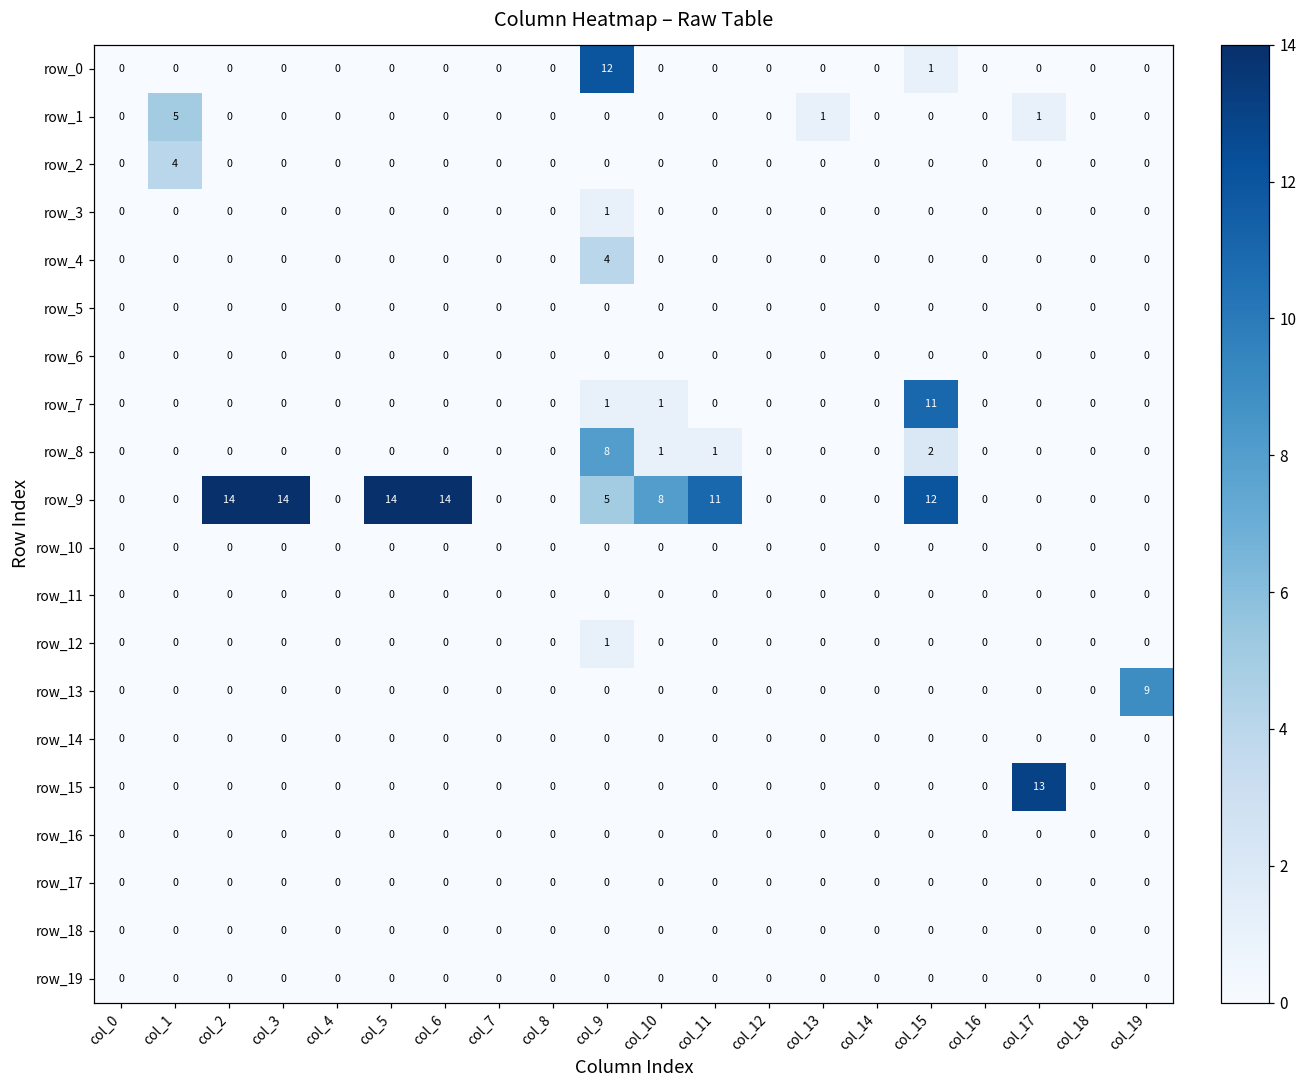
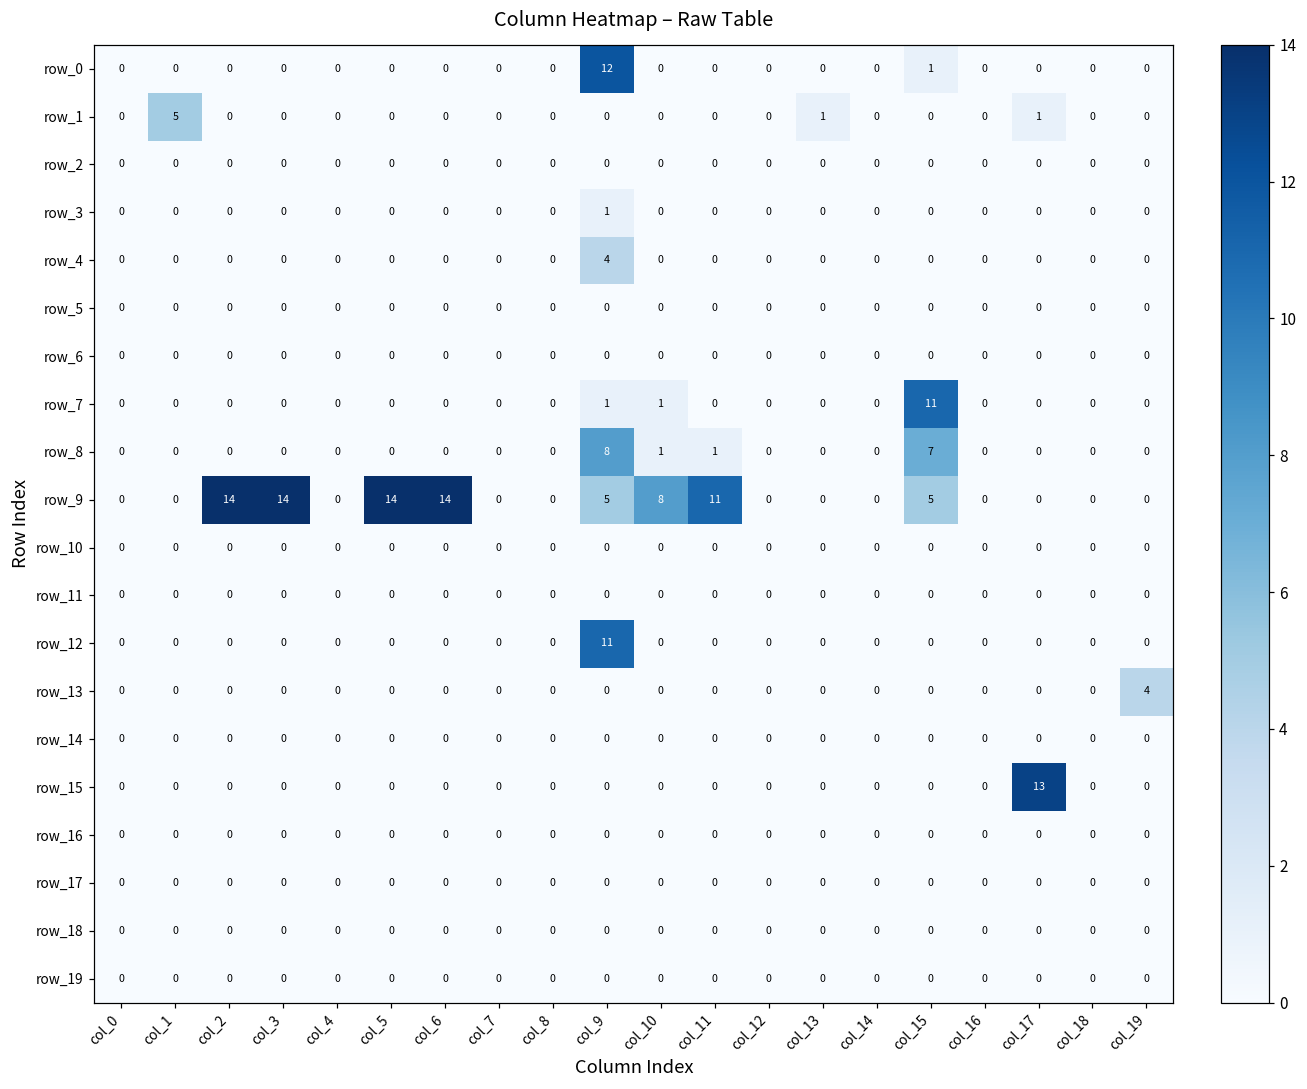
row_2, col_1: 4 -> 0
row_8, col_15: 2 -> 7
row_9, col_15: 12 -> 5
row_12, col_9: 1 -> 11
row_13, col_19: 9 -> 4
